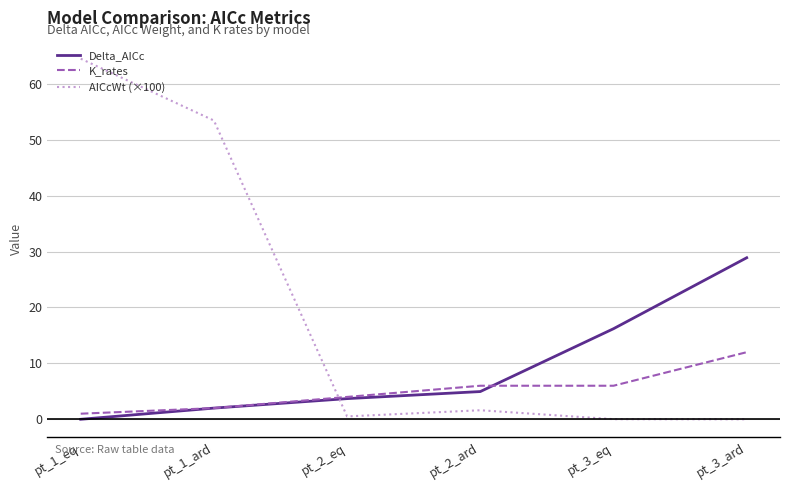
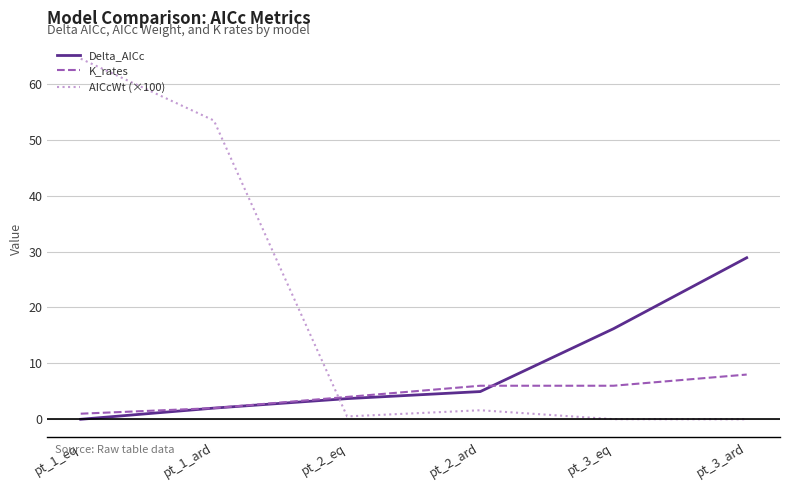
K_rates, pt_3_ard: 12 -> 8
